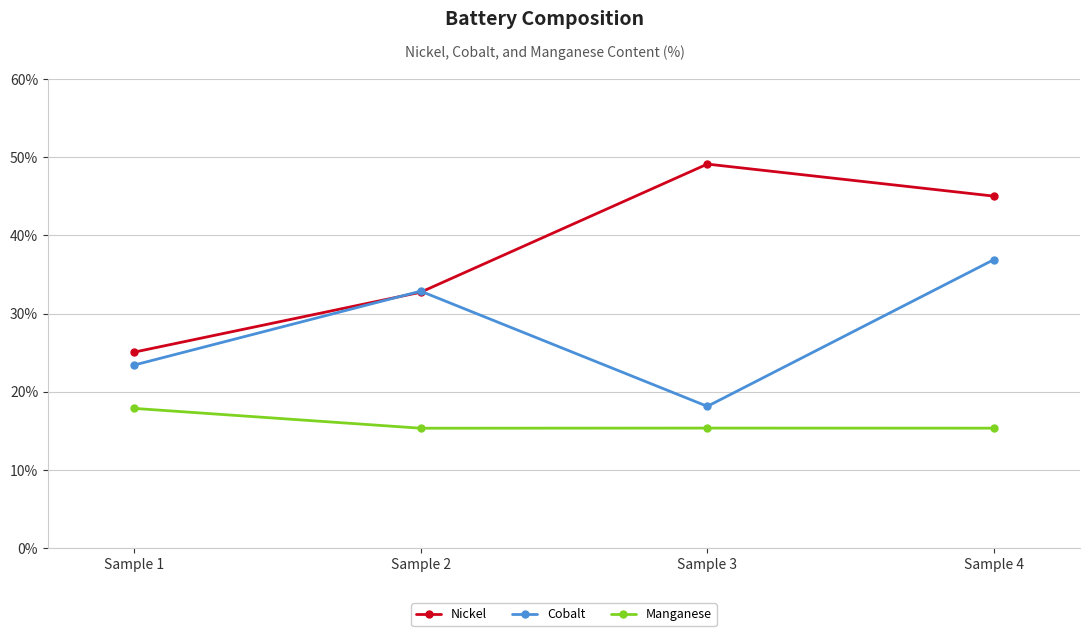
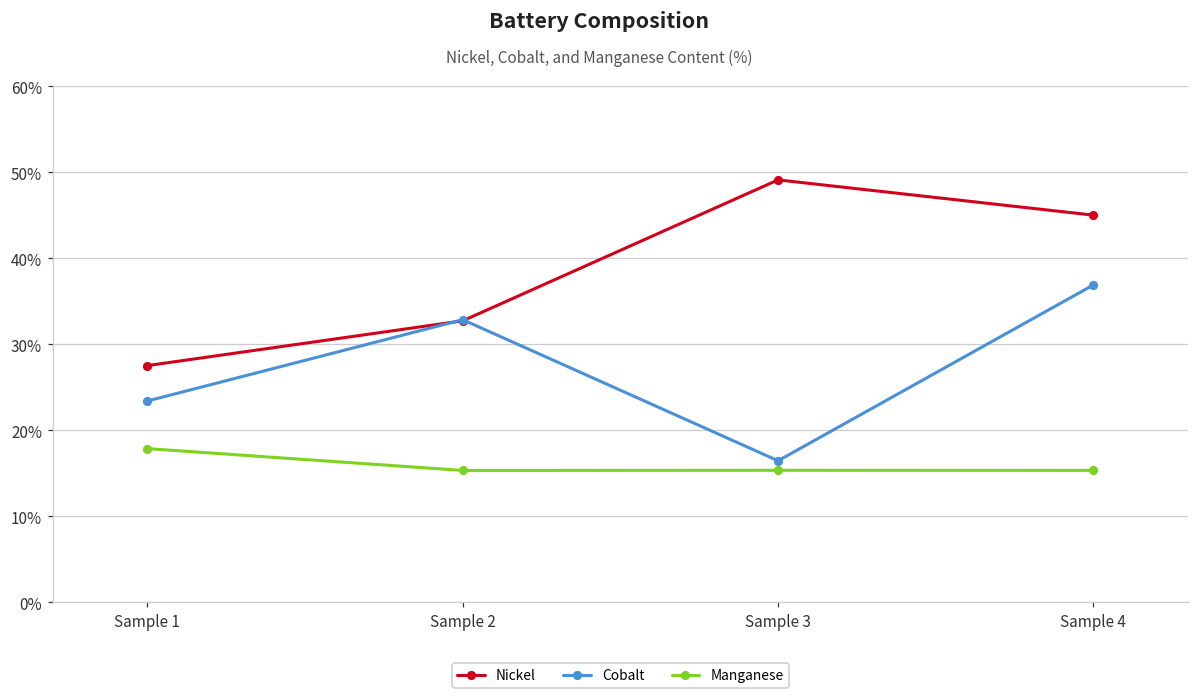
Nickel, Sample 1: 25% -> 28%
Cobalt, Sample 3: 18% -> 16%
